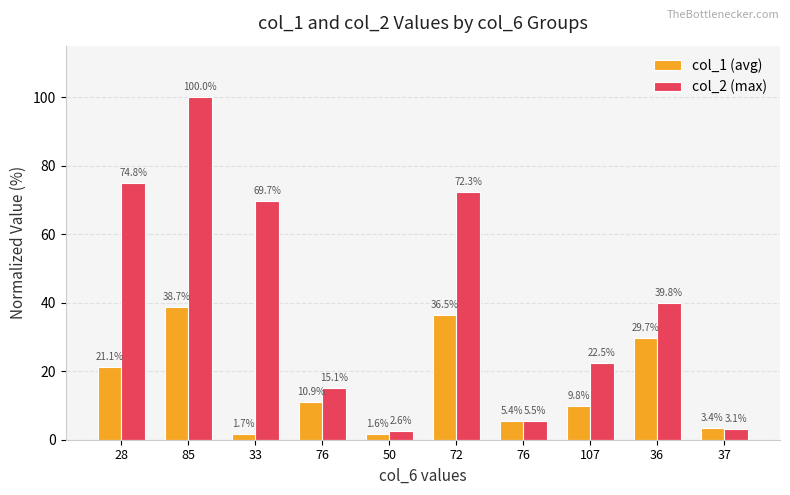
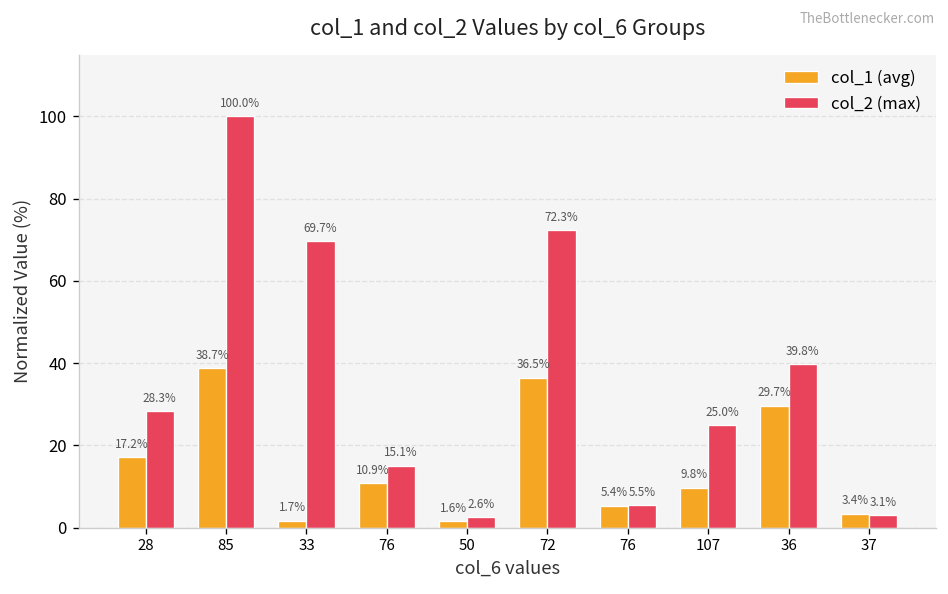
col_1 (avg), 28: 21.1% -> 17.2%
col_2 (max), 28: 74.8% -> 28.3%
col_2 (max), 107: 22.5% -> 25.0%
